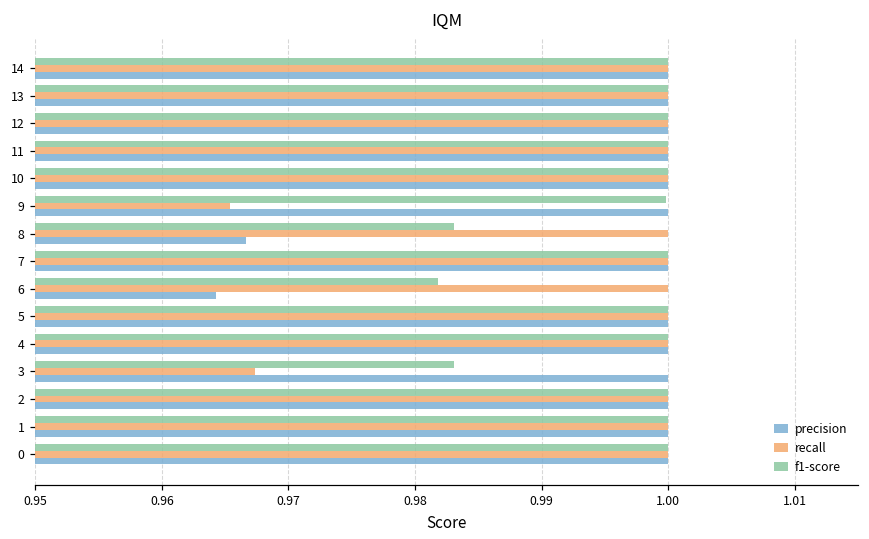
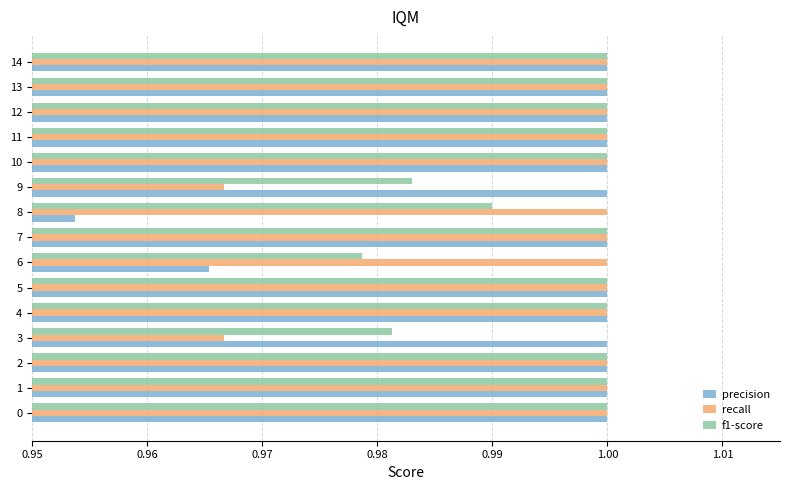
f1-score, 9: 0.9999 -> 0.9831
recall, 9: 0.9654 -> 0.9667
f1-score, 8: 0.9831 -> 0.9900
precision, 8: 0.9667 -> 0.9538
f1-score, 6: 0.9818 -> 0.9787
precision, 6: 0.9643 -> 0.9653
f1-score, 3: 0.9831 -> 0.9812
recall, 3: 0.9674 -> 0.9667
